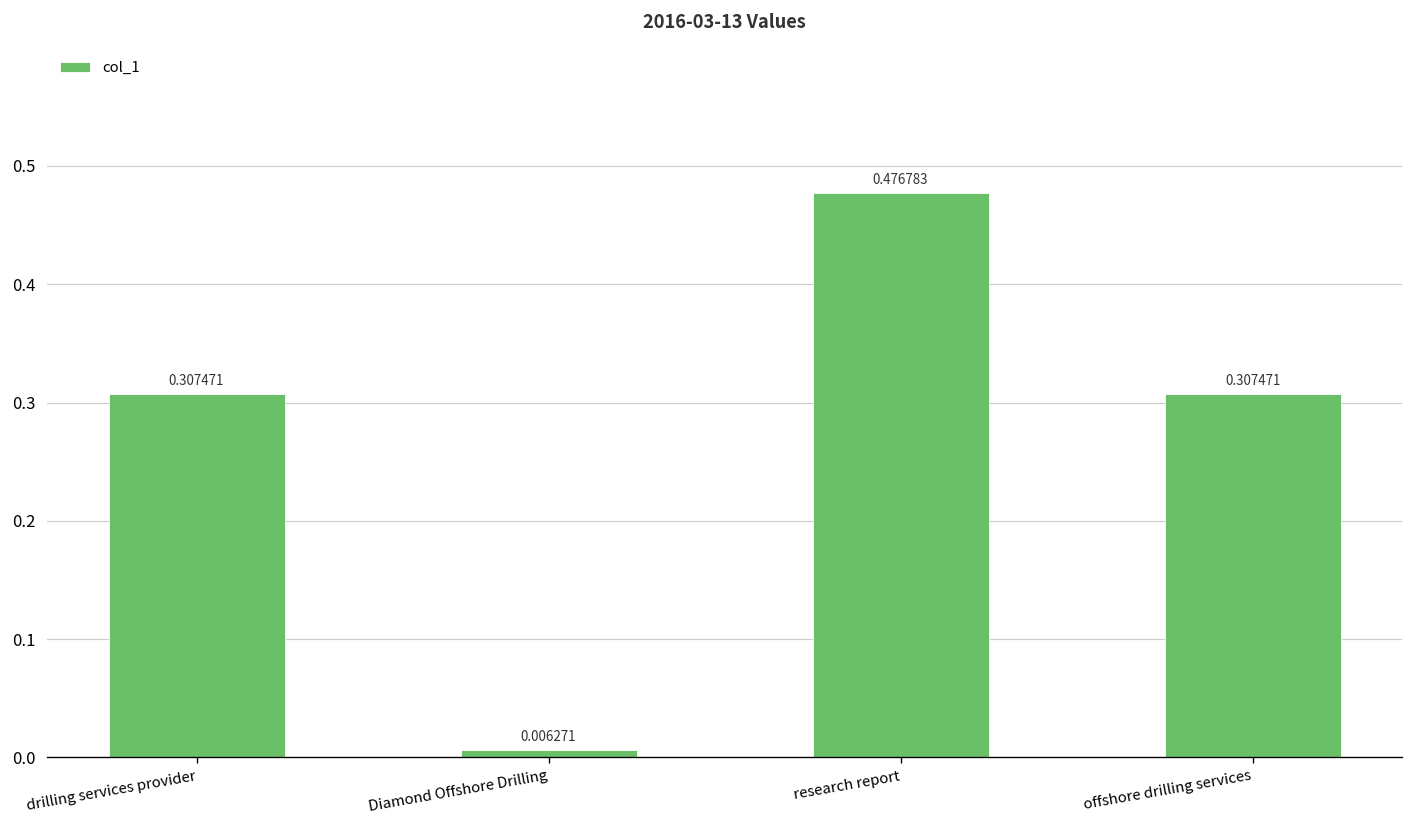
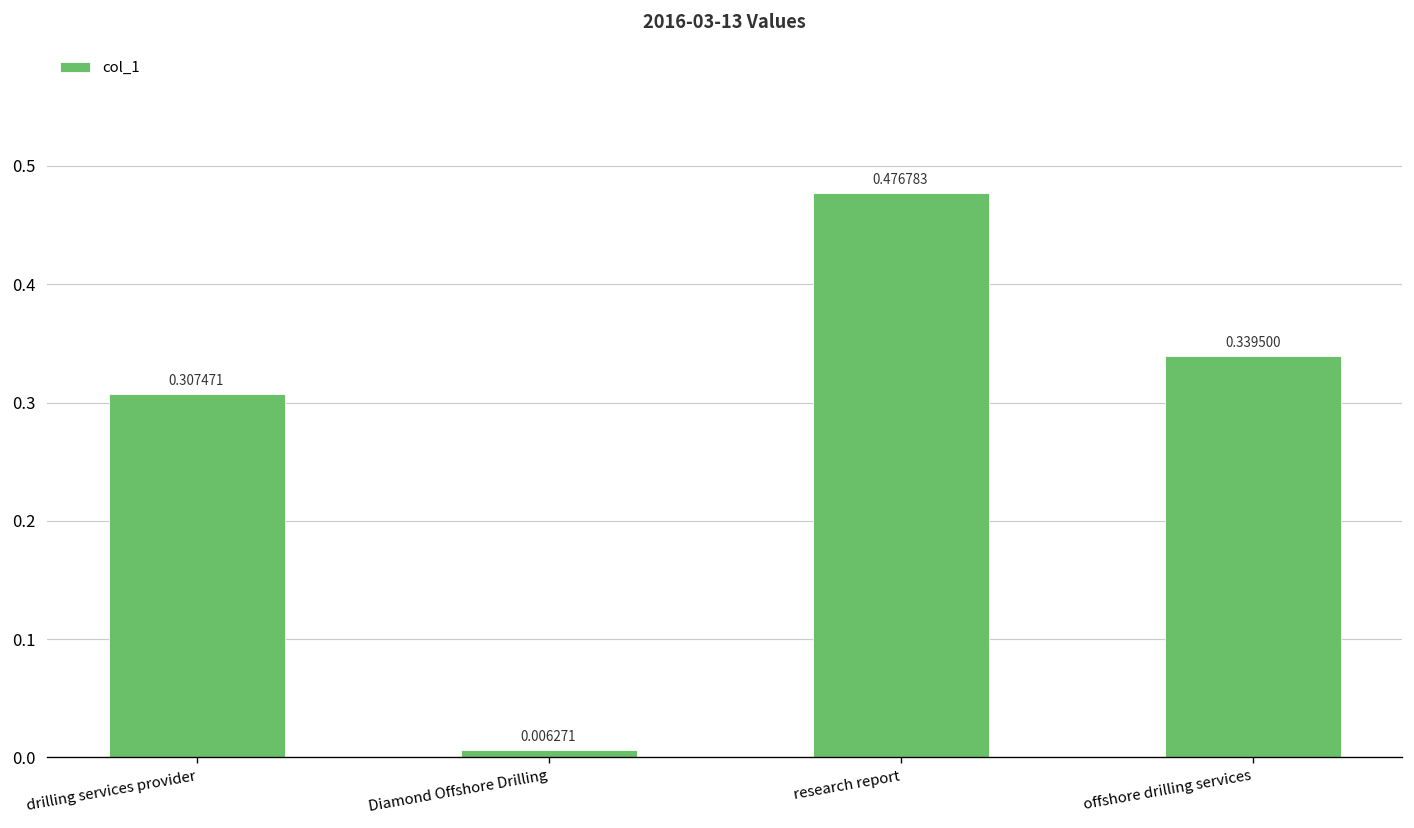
offshore drilling services: 0.307471 -> 0.339500
